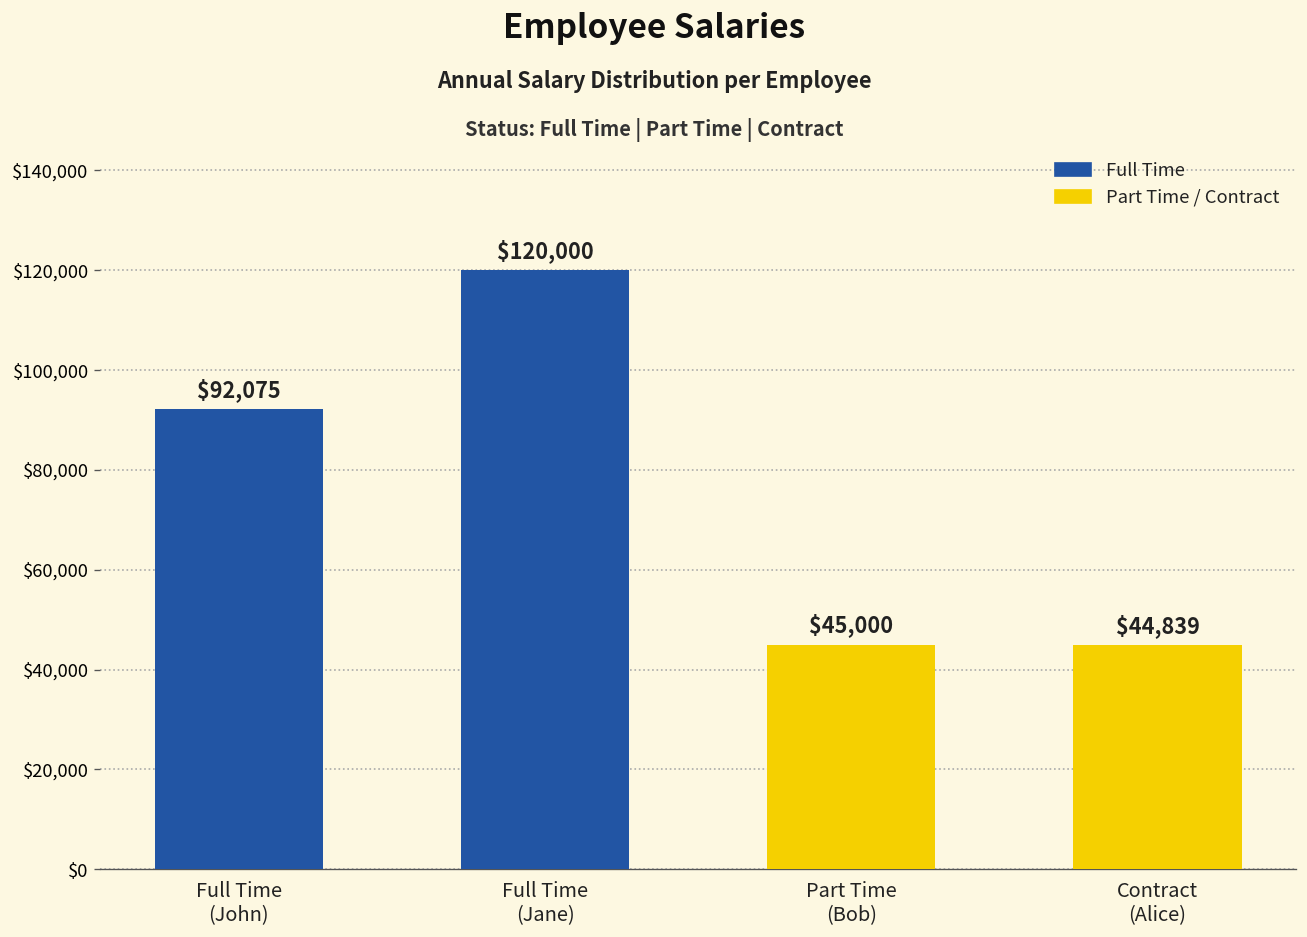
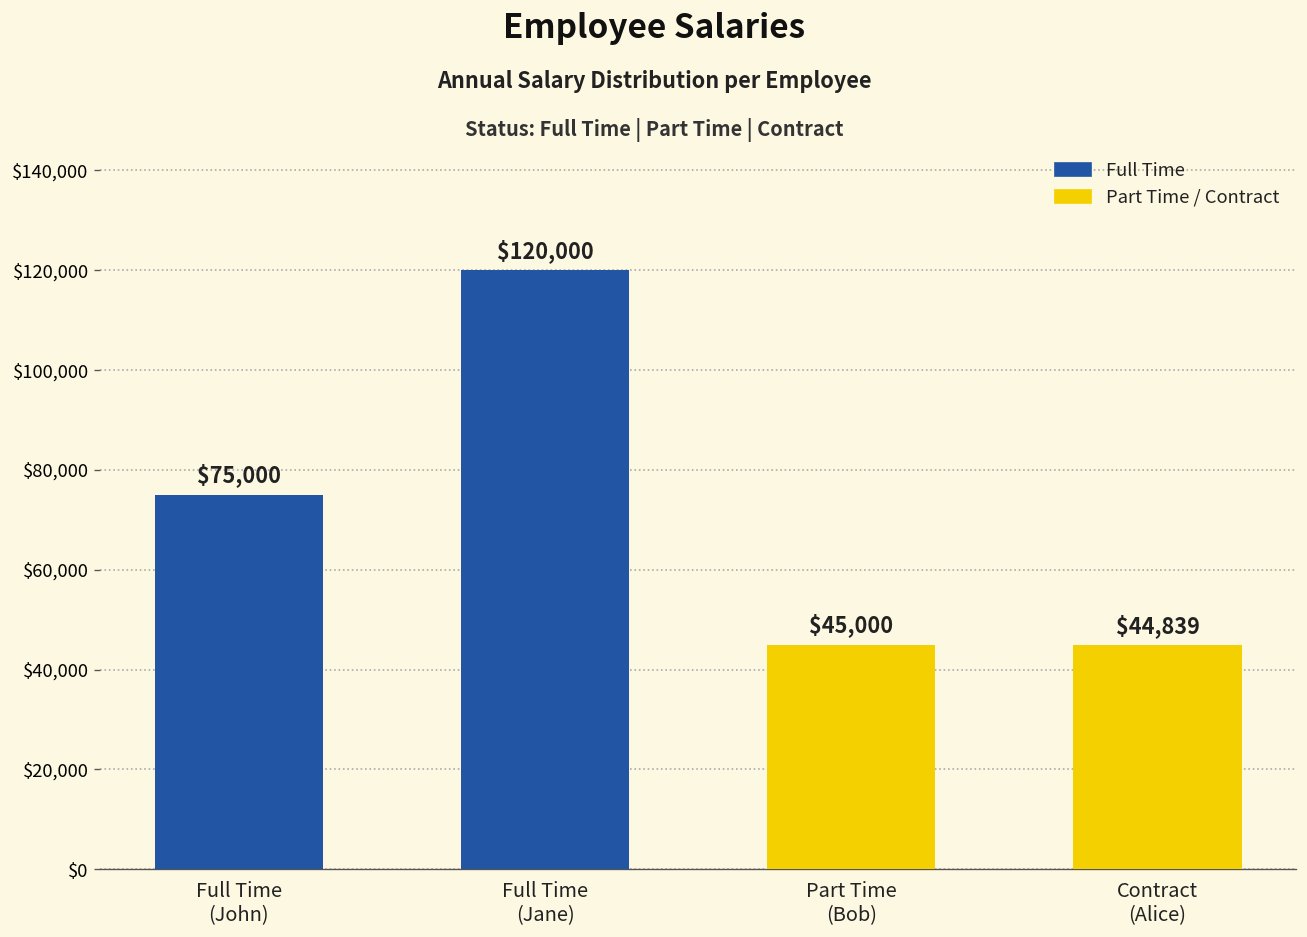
Full Time (John): $92,075 -> $75,000
